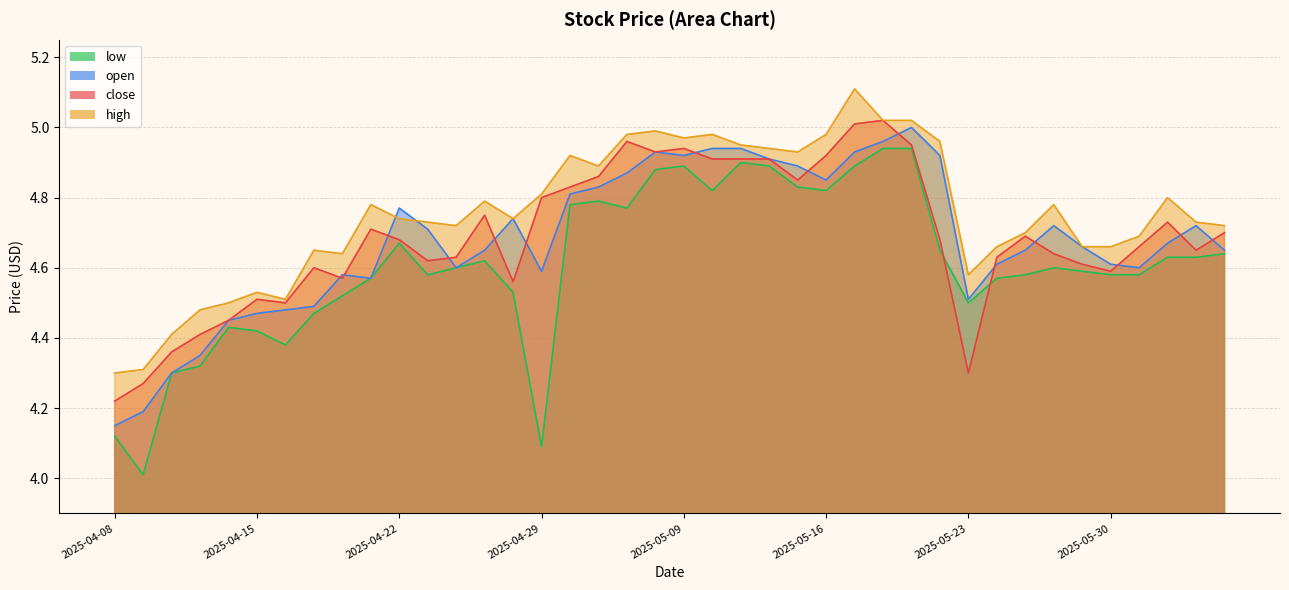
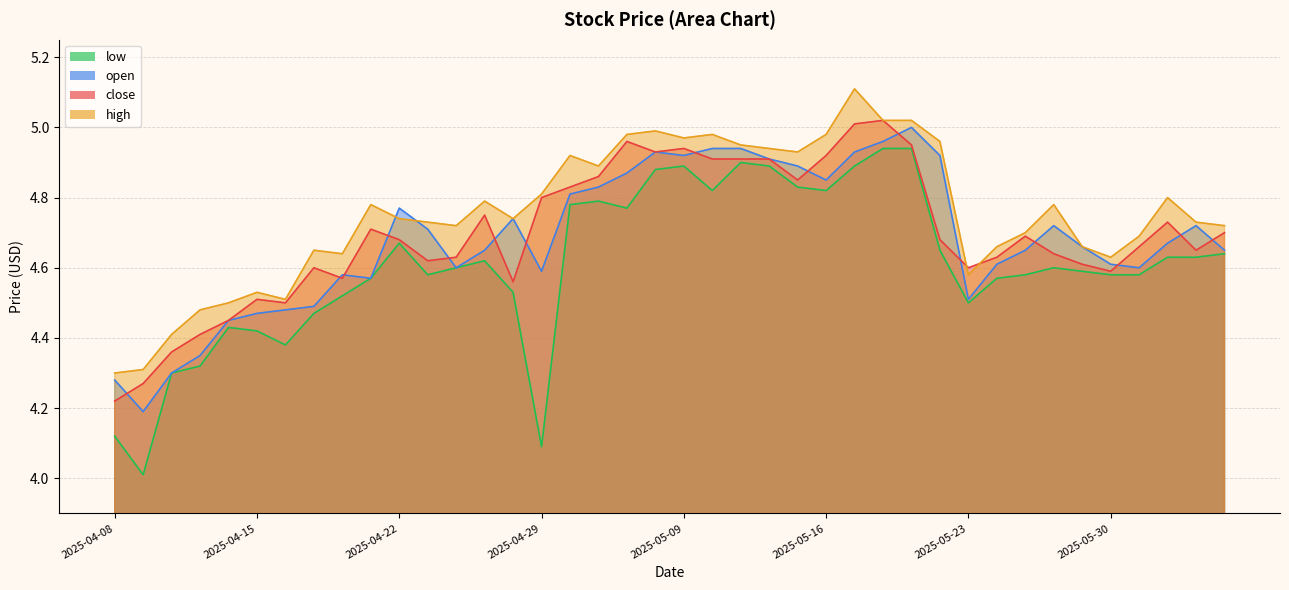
open, 2025-04-08: 4.15 -> 4.28
close, 2025-05-23: 4.3 -> 4.6
high, 2025-05-30: 4.66 -> 4.63
